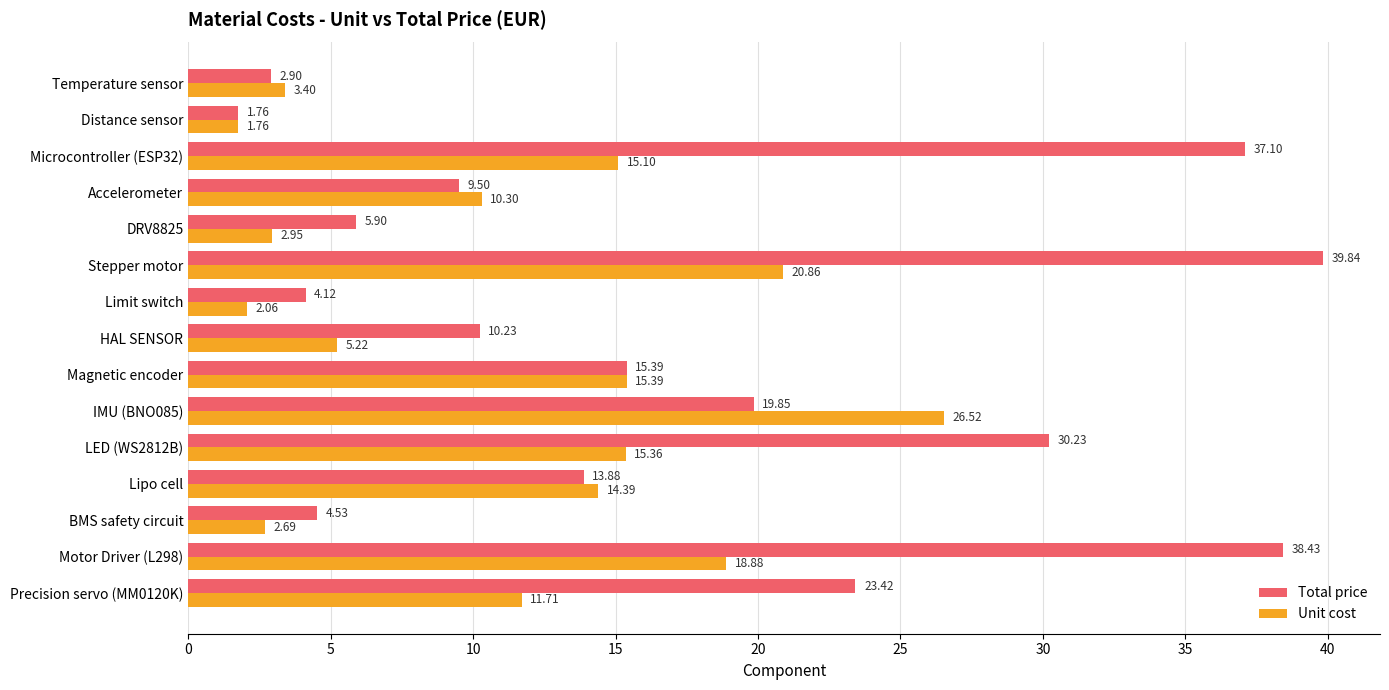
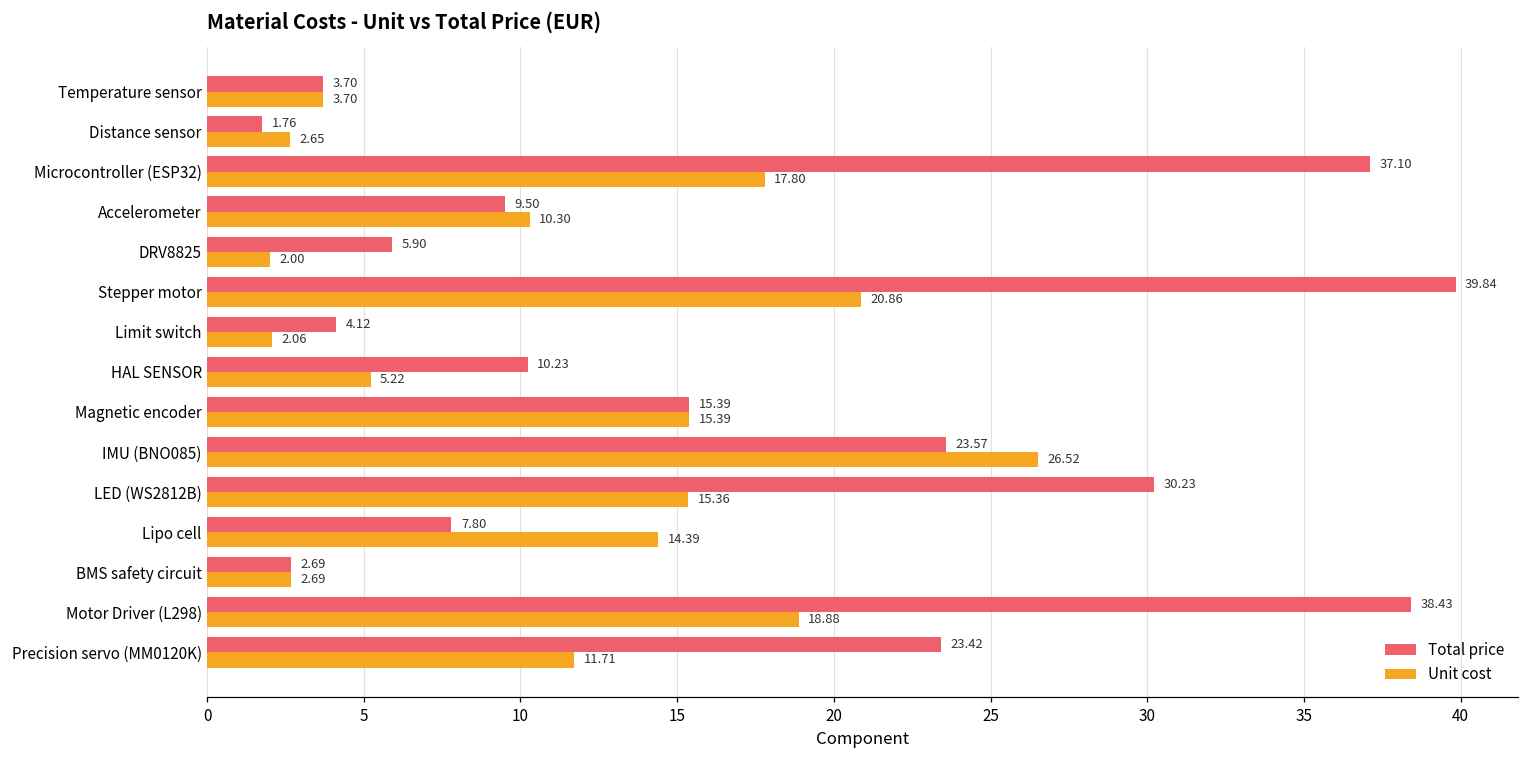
Total price, Temperature sensor: 2.90 -> 3.70
Unit cost, Temperature sensor: 3.40 -> 3.70
Unit cost, Distance sensor: 1.76 -> 2.65
Unit cost, Microcontroller (ESP32): 15.10 -> 17.80
Unit cost, DRV8825: 2.95 -> 2.00
Total price, IMU (BNO085): 19.85 -> 23.57
Total price, Lipo cell: 13.88 -> 7.80
Total price, BMS safety circuit: 4.53 -> 2.69
